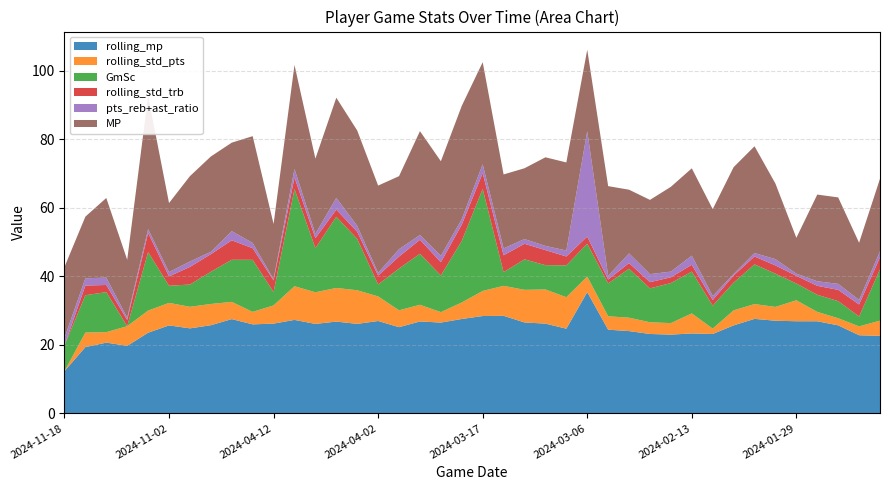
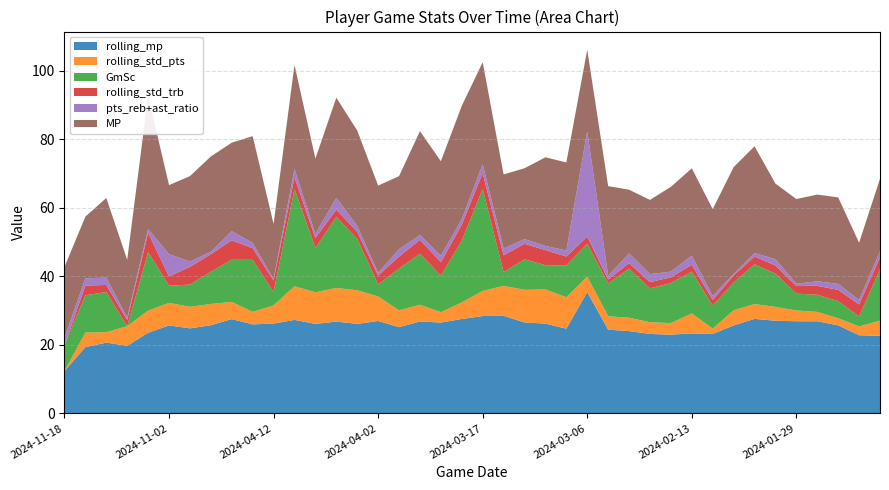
pts_reb+ast_ratio, 2024-11-02: 1 -> 6
rolling_std_pts, 2024-01-29: 6 -> 3
MP, 2024-01-29: 10 -> 25
